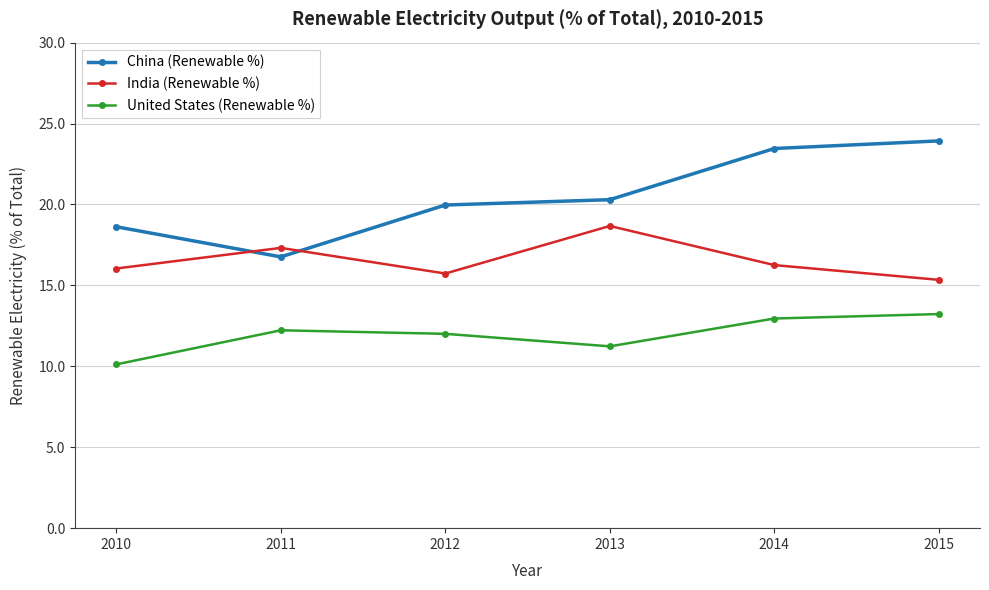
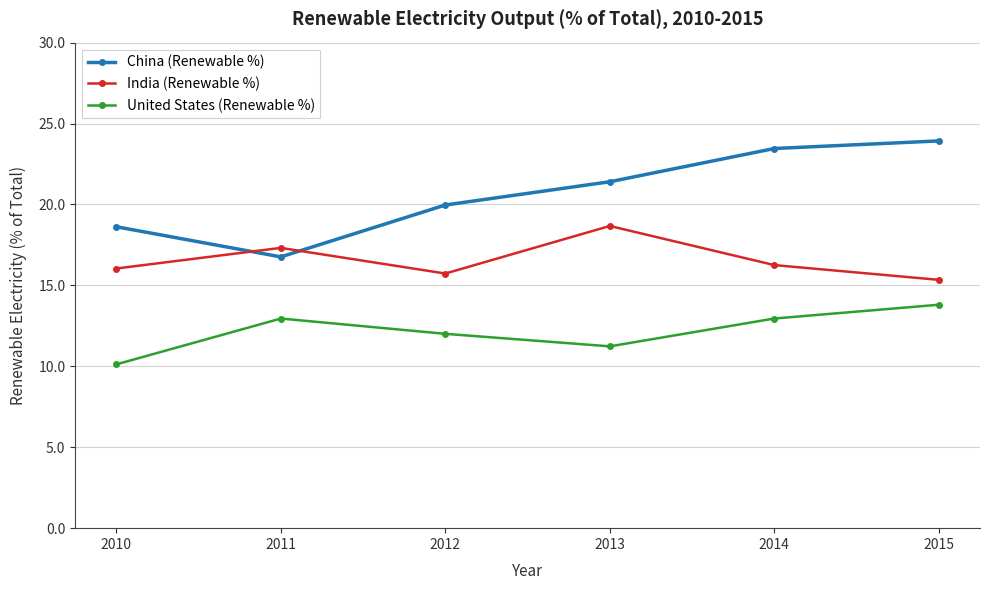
United States (Renewable %), 2011: 12.2 -> 13.0
China (Renewable %), 2013: 20.3 -> 21.4
United States (Renewable %), 2015: 13.2 -> 13.8
